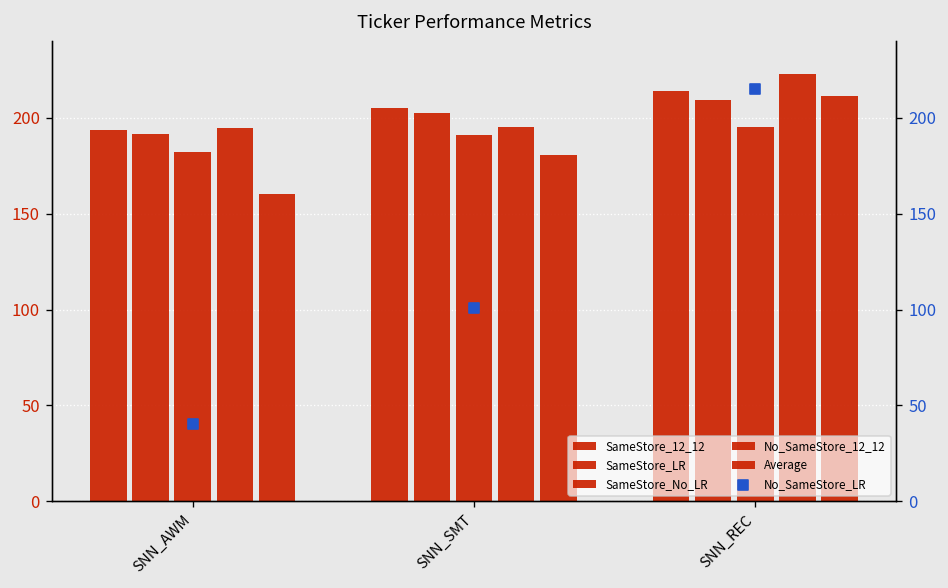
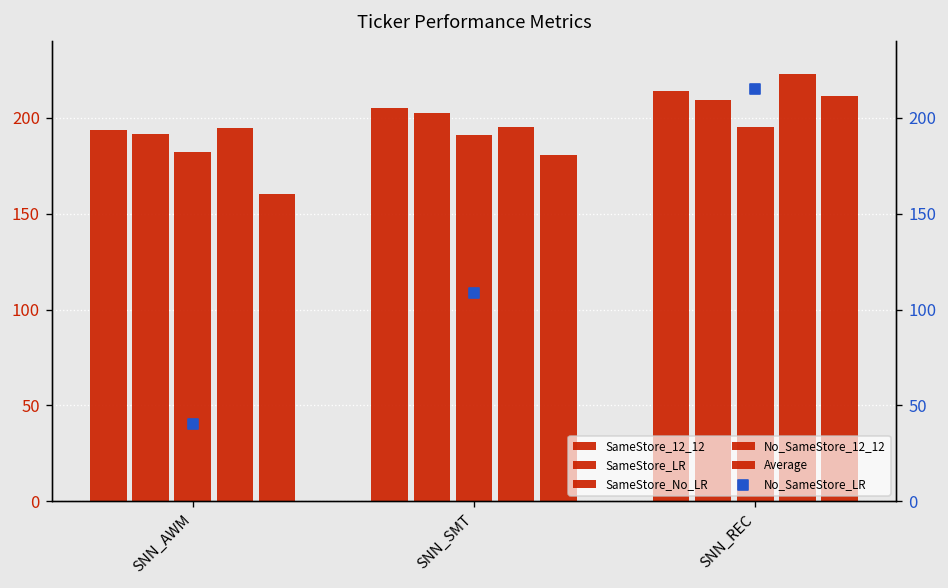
No_SameStore_LR, SNN_SMT: 101 -> 109
